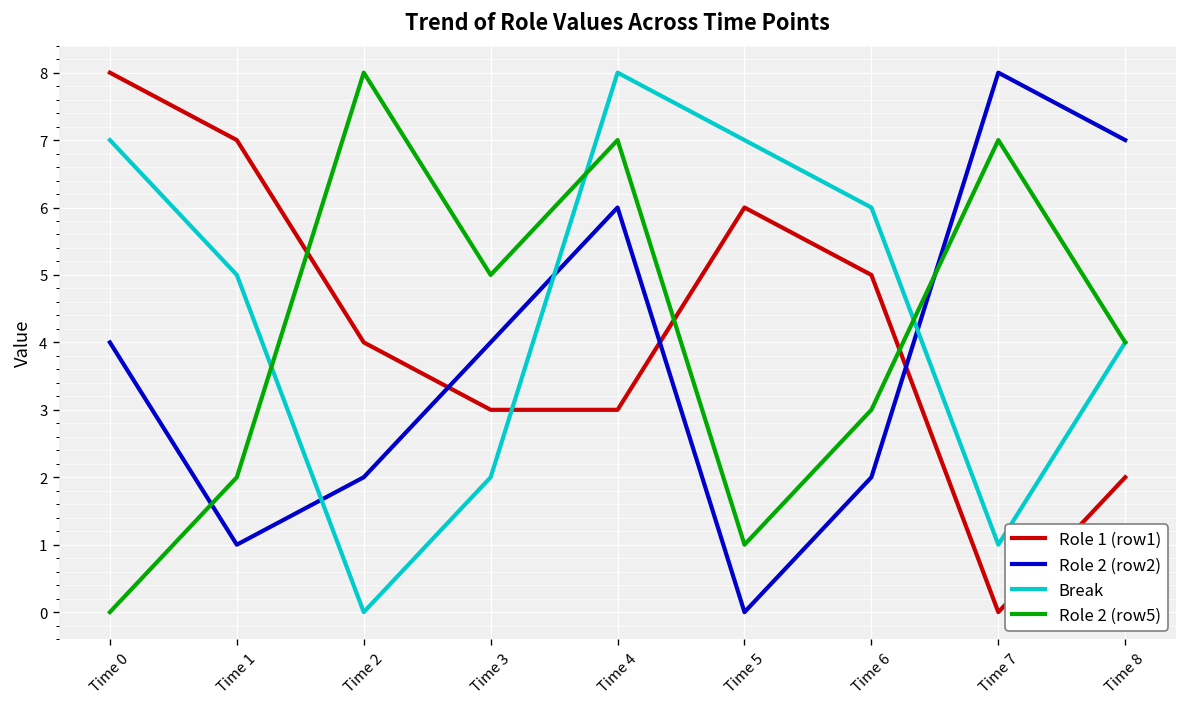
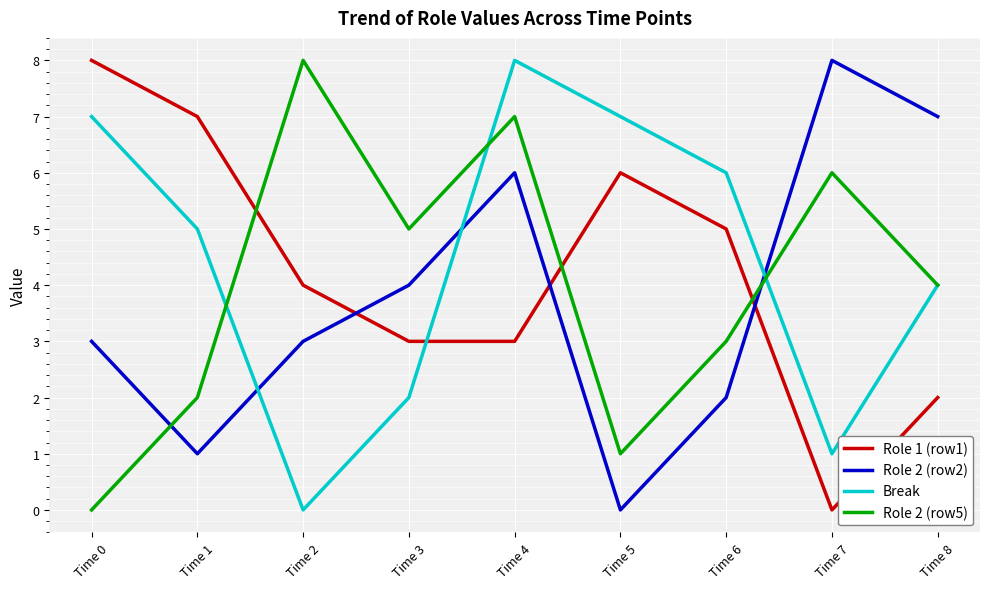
Role 2 (row2), Time 0: 4 -> 3
Role 2 (row2), Time 2: 2 -> 3
Role 2 (row5), Time 7: 7 -> 6
